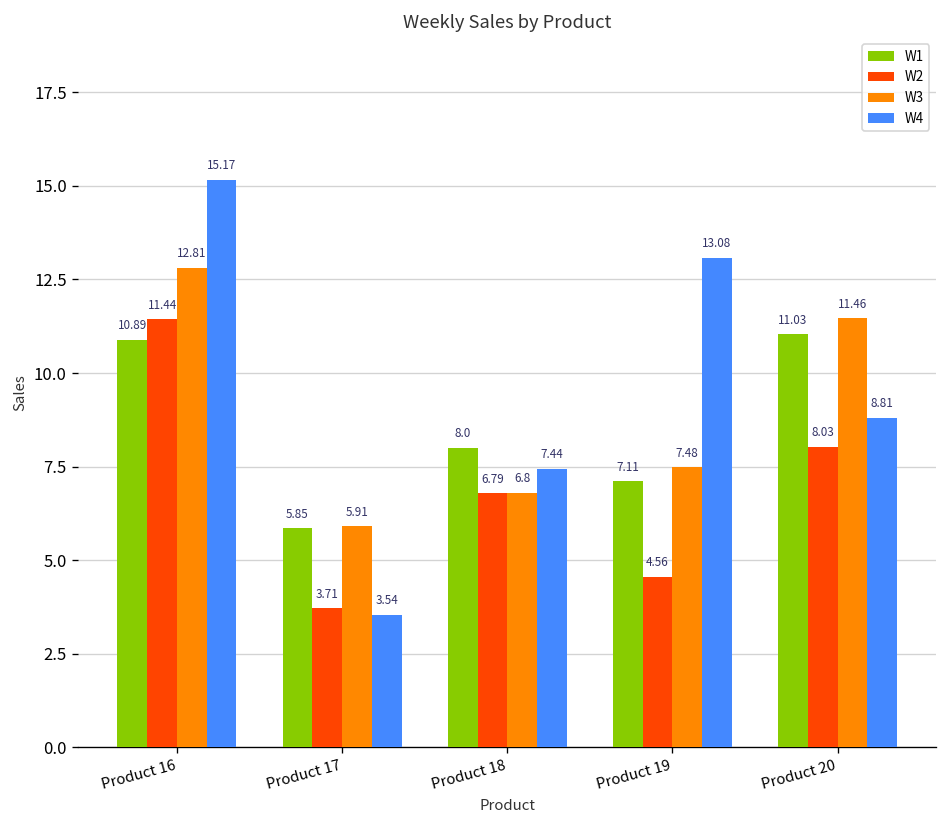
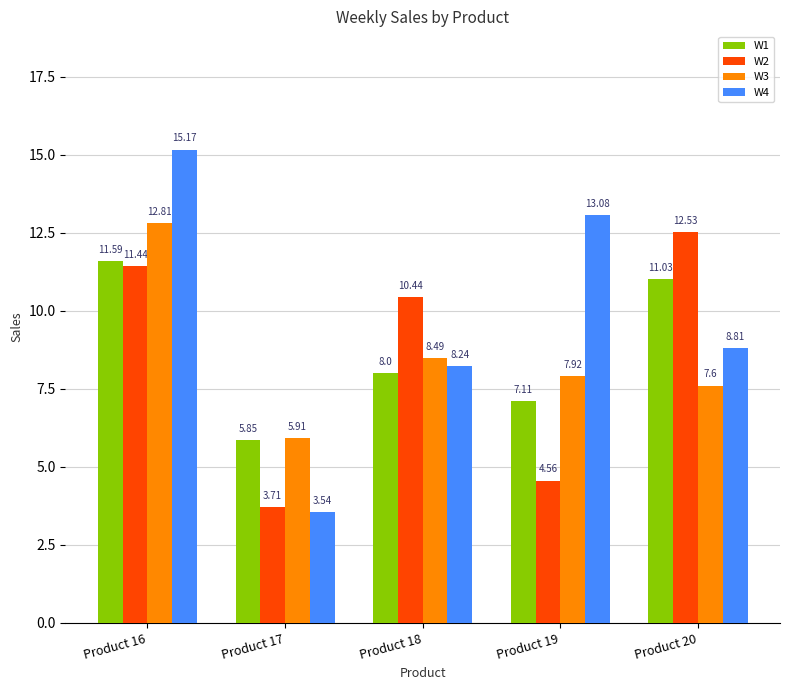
W1, Product 16: 10.89 -> 11.59
W2, Product 18: 6.79 -> 10.44
W3, Product 18: 6.8 -> 8.49
W4, Product 18: 7.44 -> 8.24
W3, Product 19: 7.48 -> 7.92
W2, Product 20: 8.03 -> 12.53
W3, Product 20: 11.46 -> 7.6
